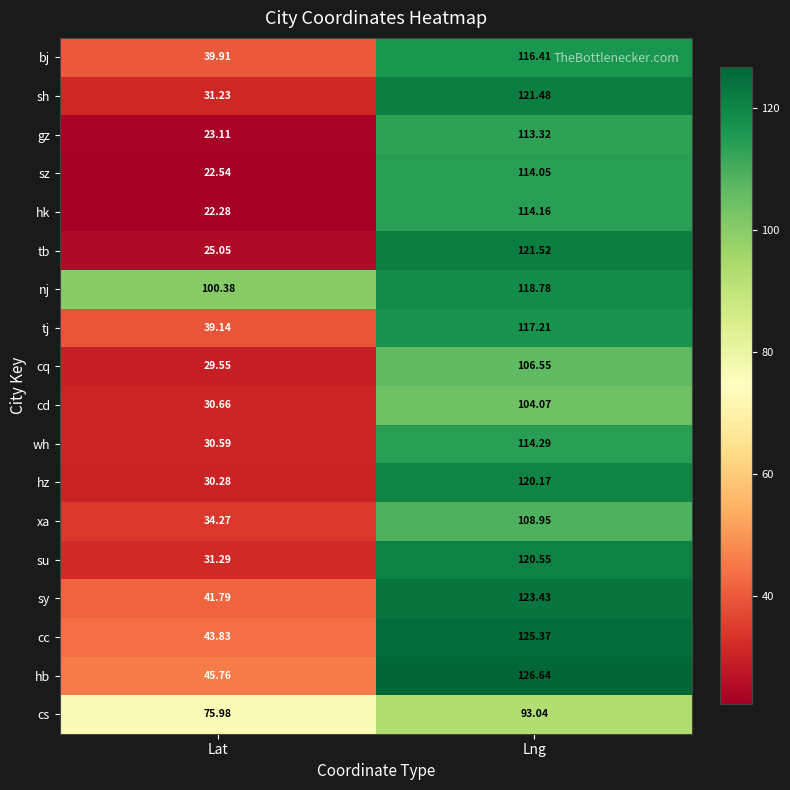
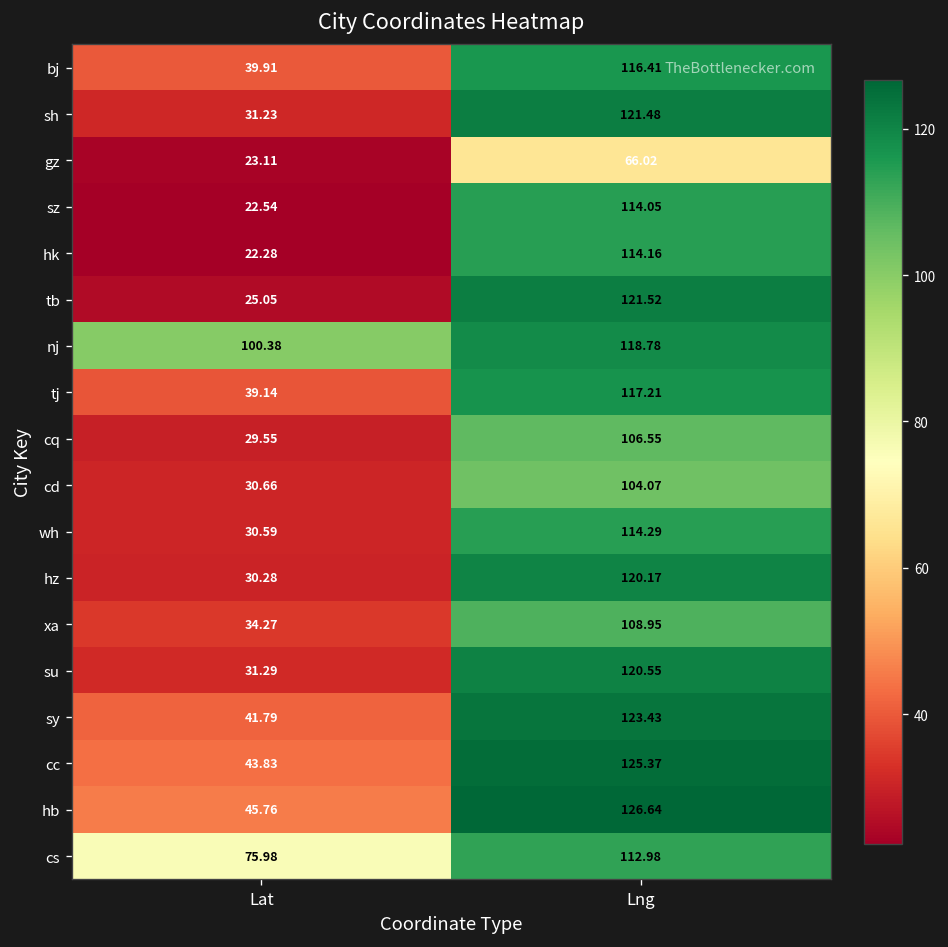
gz, Lng: 113.32 -> 66.02
cs, Lng: 93.04 -> 112.98
